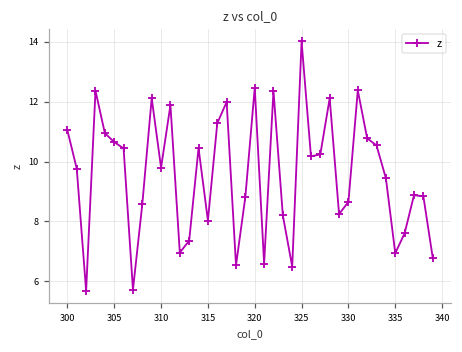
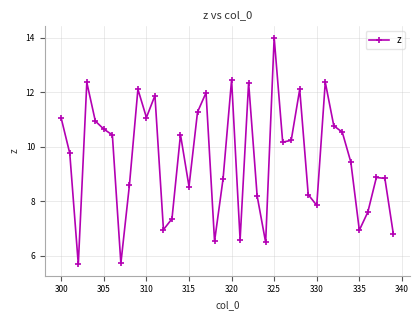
310: 9.8 -> 11.1
315: 8.0 -> 8.5
330: 8.7 -> 7.9
